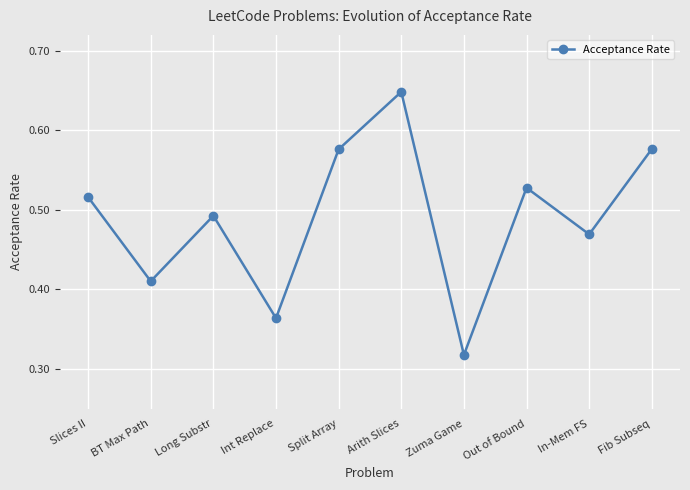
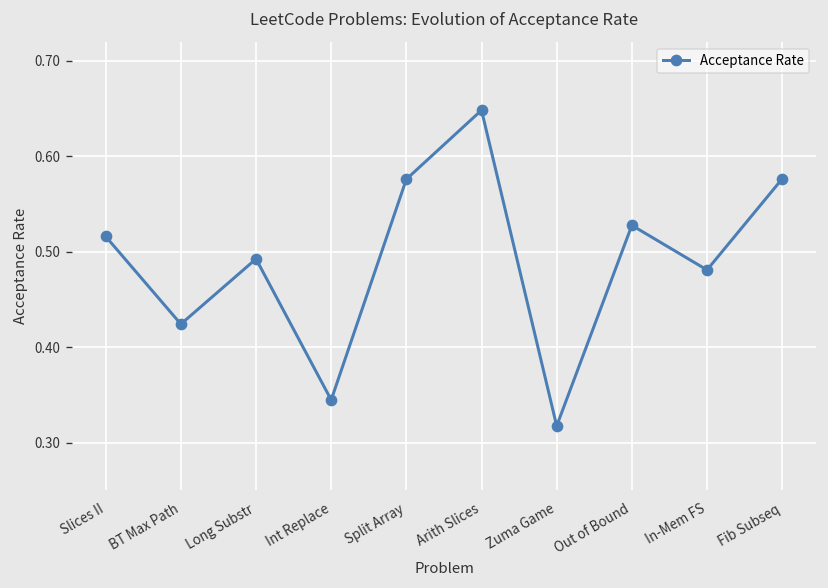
BT Max Path: 0.41 -> 0.42
Int Replace: 0.36 -> 0.34
In-Mem FS: 0.47 -> 0.48
